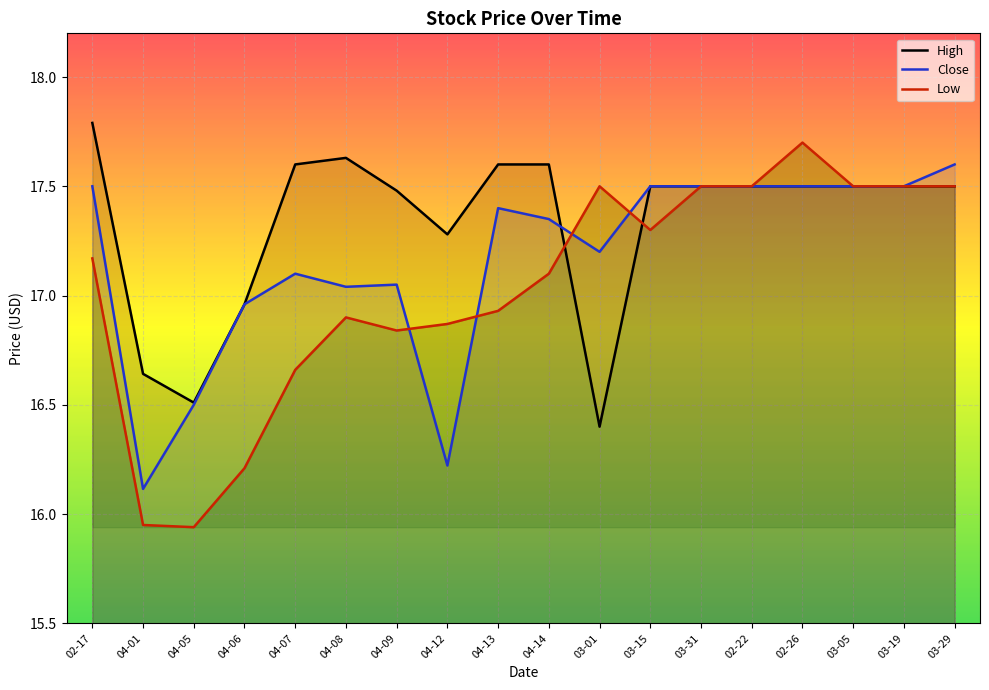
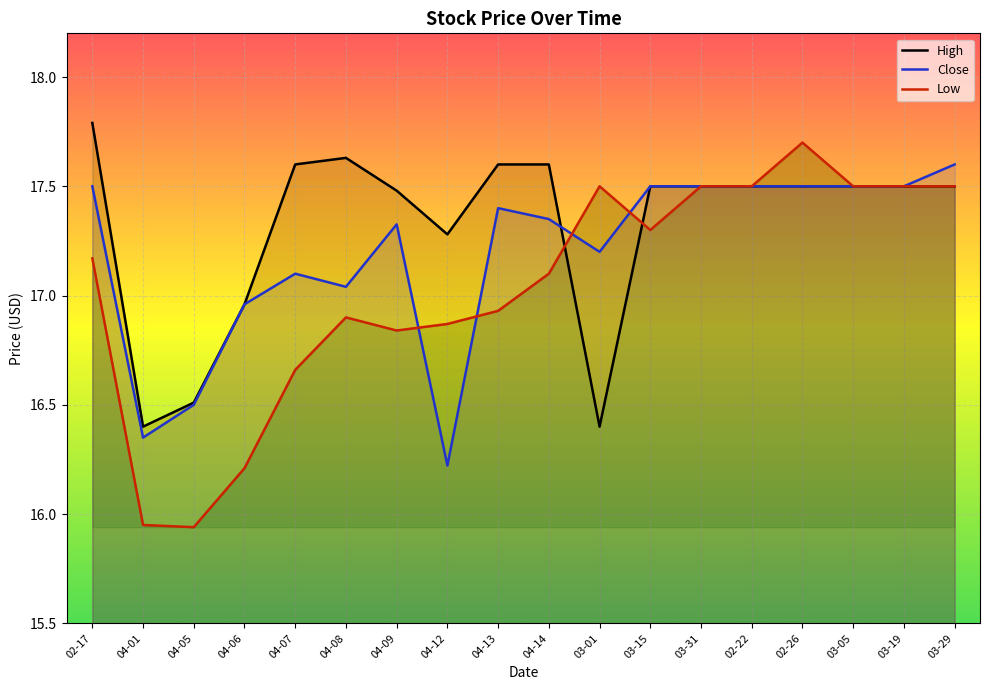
High, 04-01: 16.64 -> 16.40
Close, 04-01: 16.12 -> 16.35
Close, 04-09: 17.05 -> 17.33
